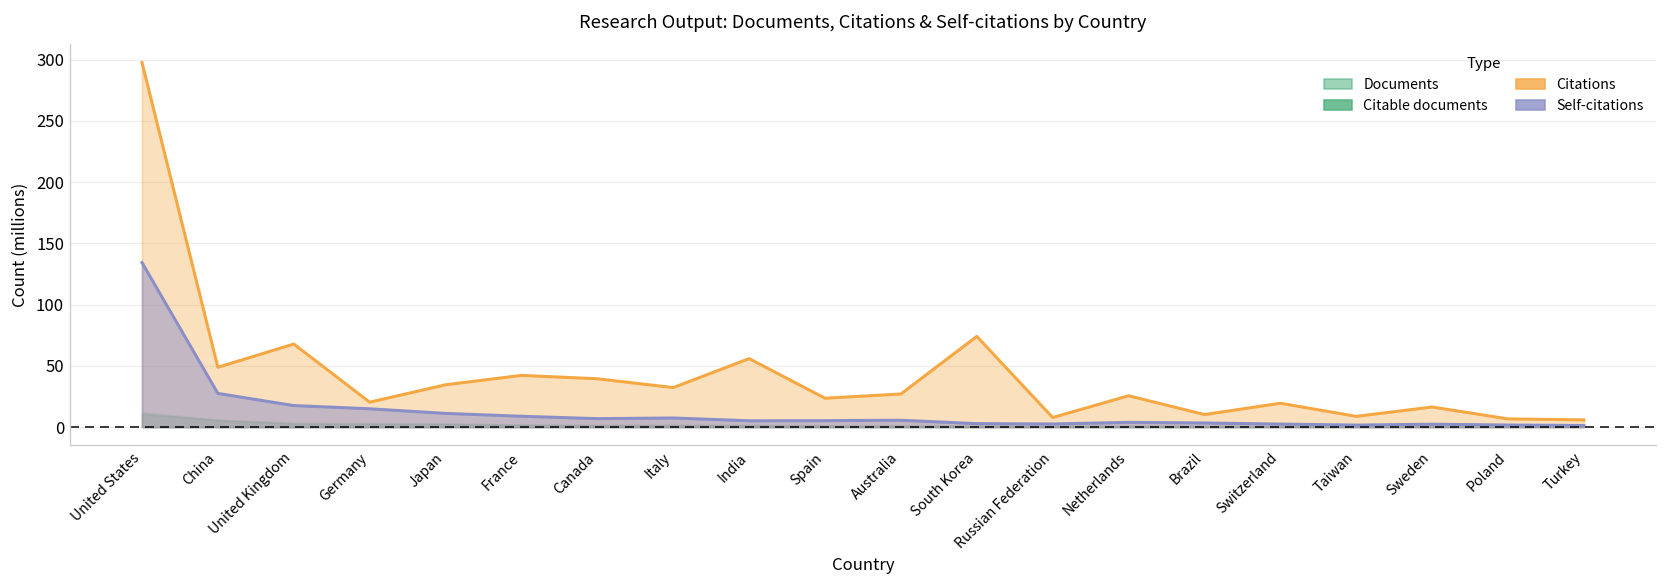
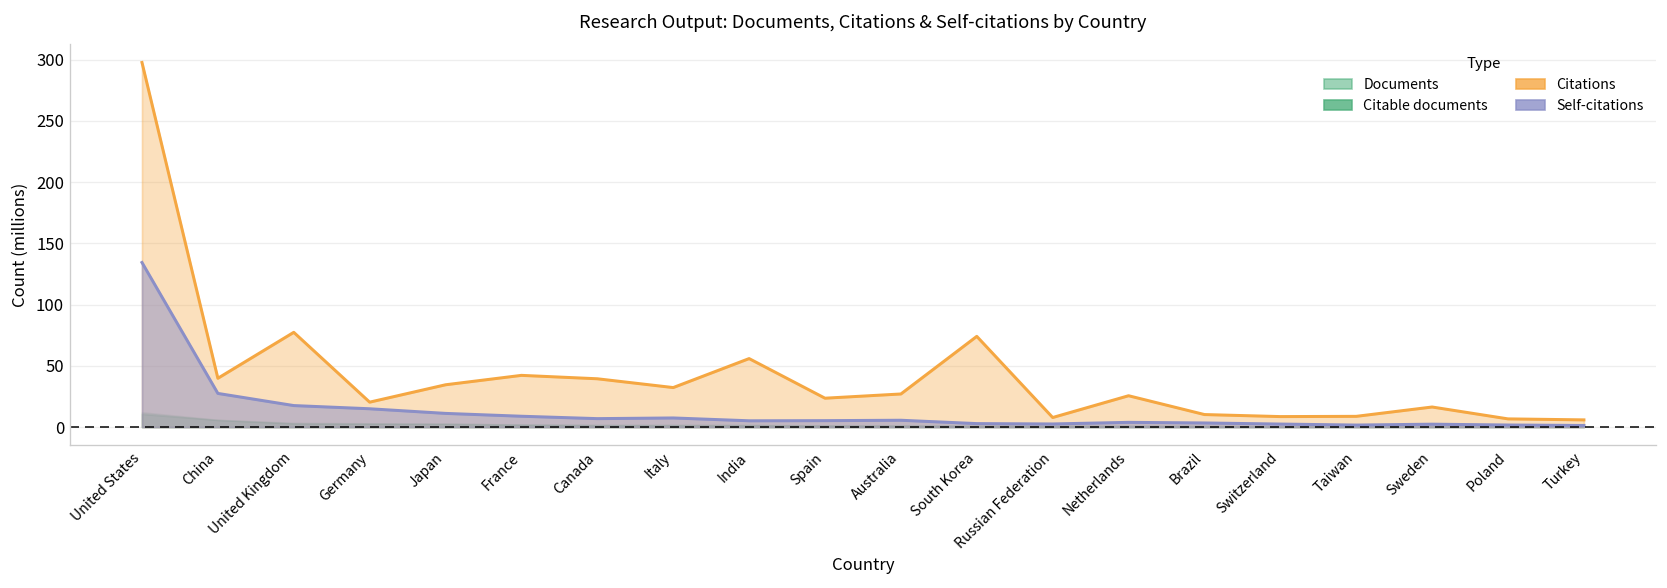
Citations, China: 49 -> 40
Citations, United Kingdom: 68 -> 77
Citations, Switzerland: 19 -> 9
